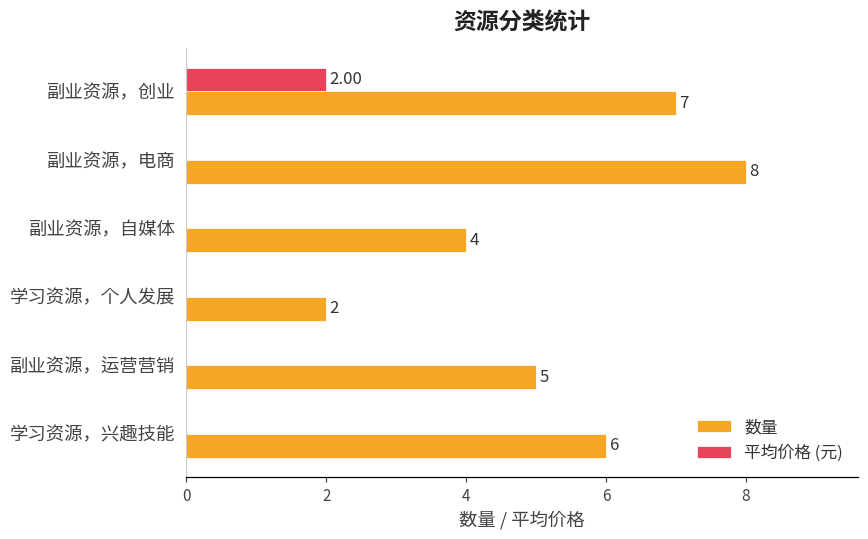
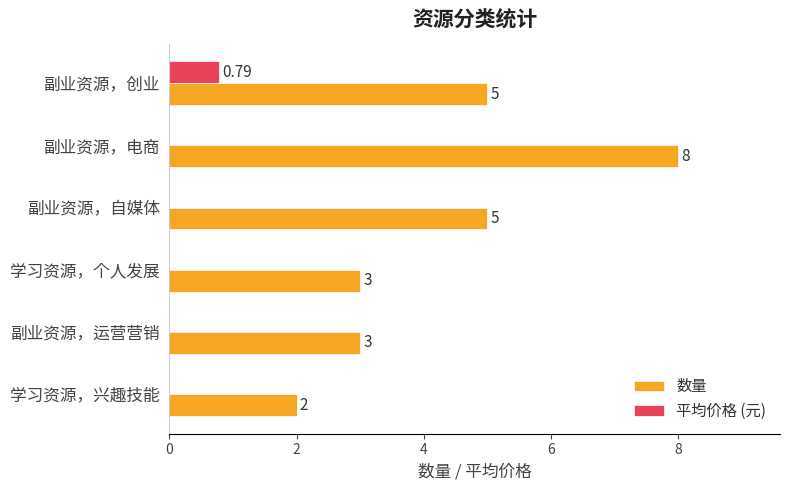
平均价格 (元), 副业资源，创业: 2.00 -> 0.79
数量, 副业资源，创业: 7 -> 5
数量, 副业资源，自媒体: 4 -> 5
数量, 学习资源，个人发展: 2 -> 3
数量, 副业资源，运营营销: 5 -> 3
数量, 学习资源，兴趣技能: 6 -> 2
